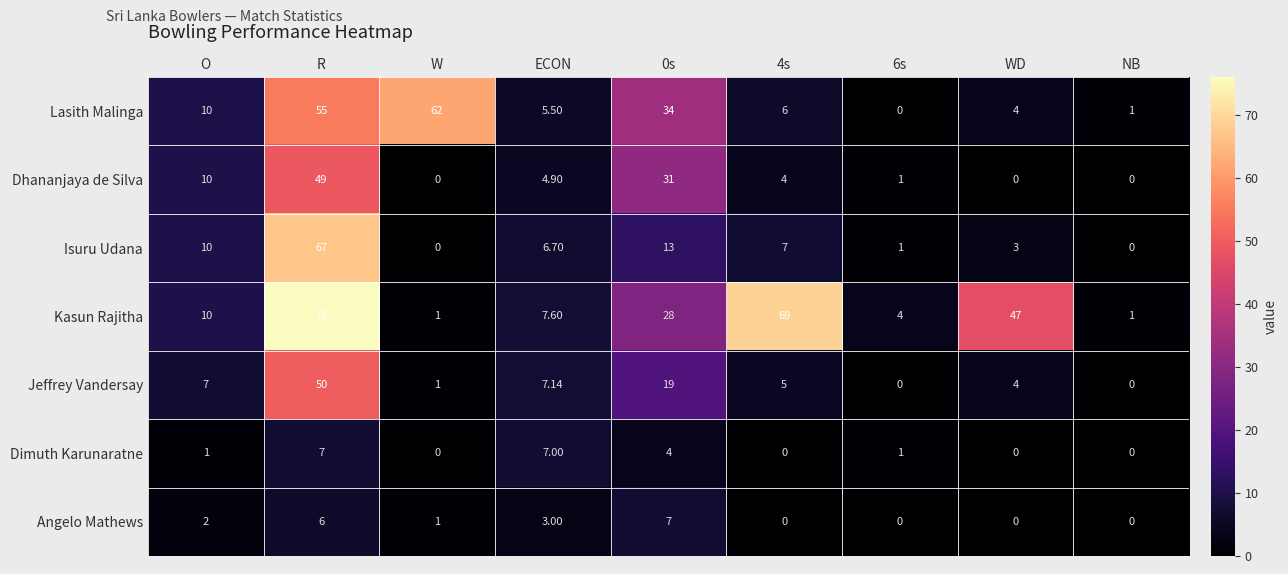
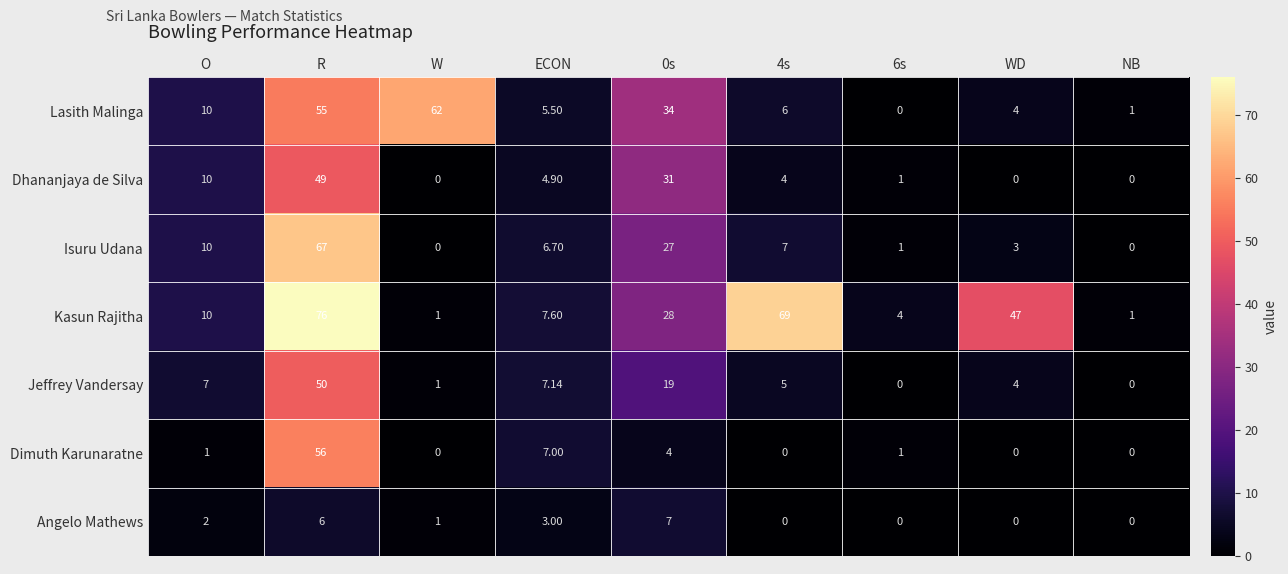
Isuru Udana, 0s: 13 -> 27
Dimuth Karunaratne, R: 7 -> 56
